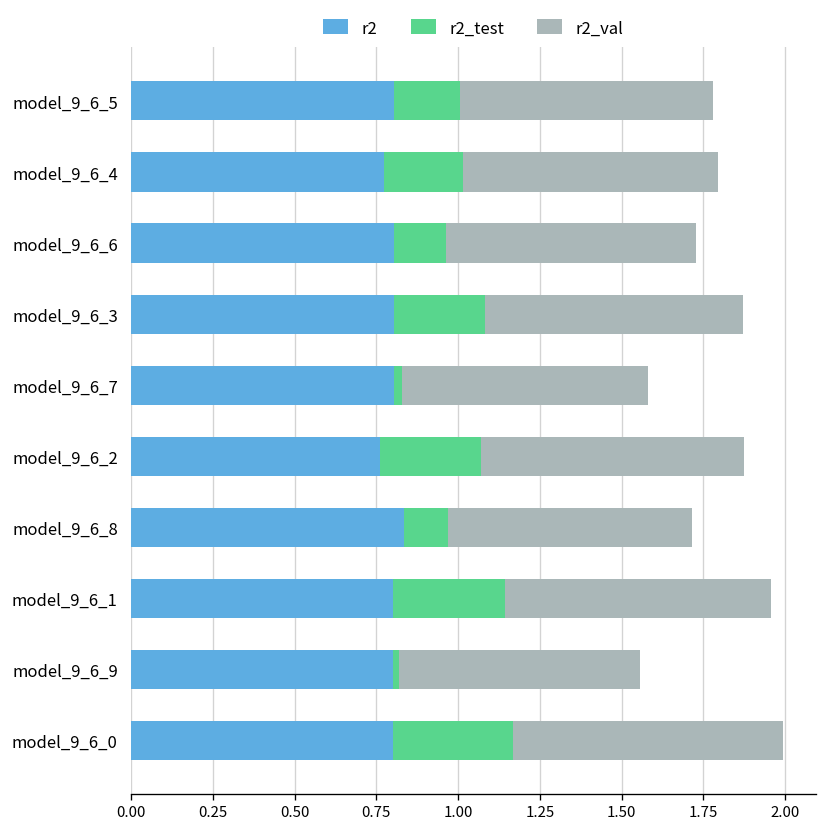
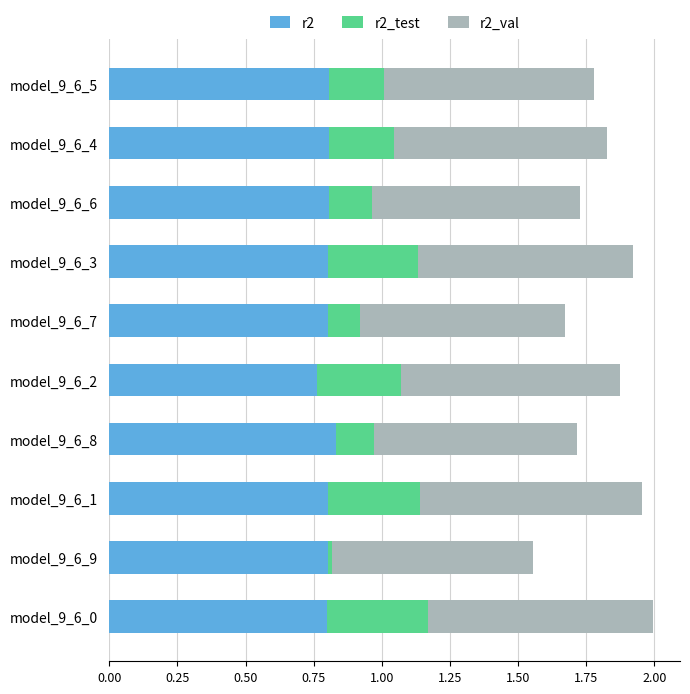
r2, model_9_6_4: 0.77 -> 0.80
r2_test, model_9_6_3: 0.28 -> 0.33
r2_test, model_9_6_7: 0.02 -> 0.12
